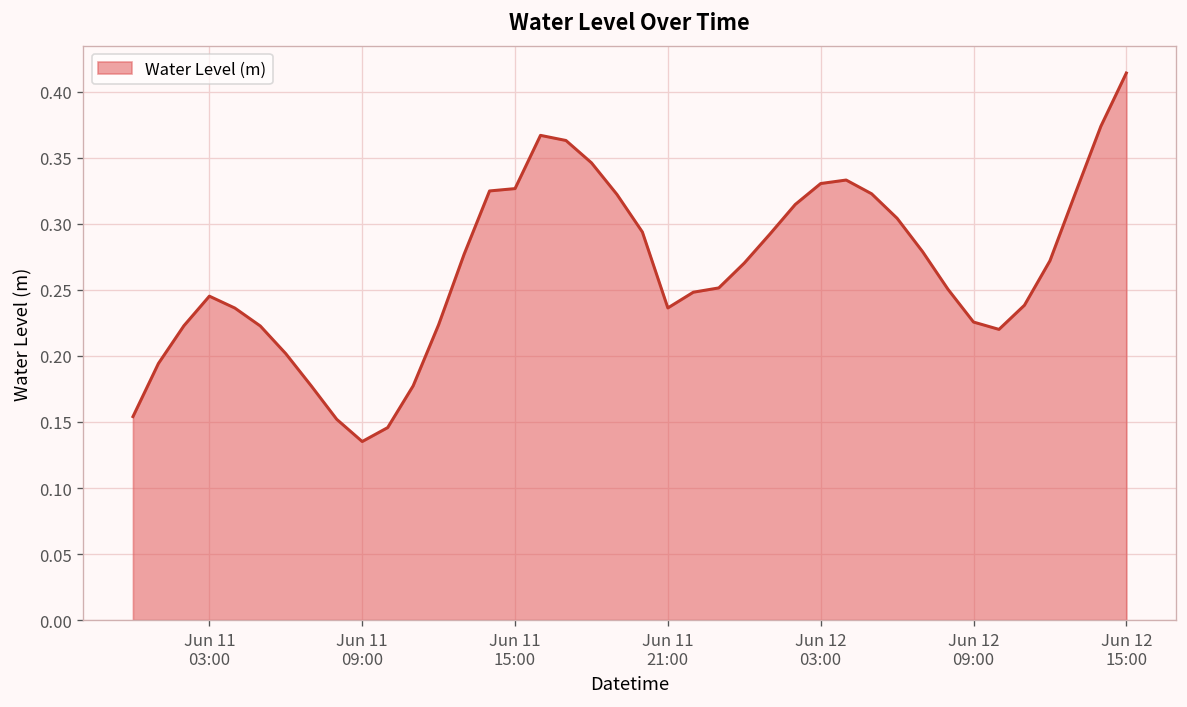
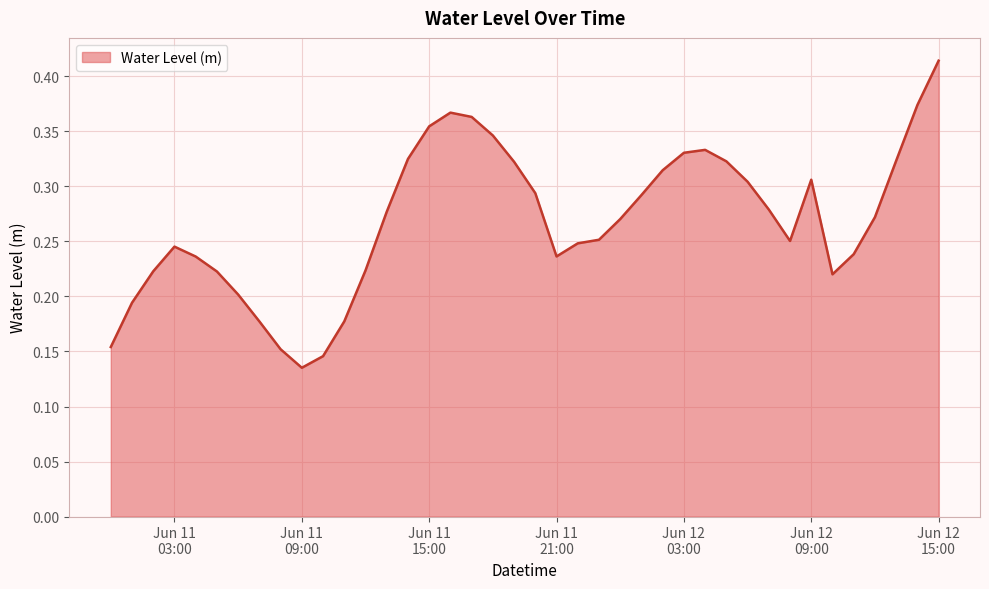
Jun 11 15:00: 0.327 -> 0.355
Jun 12 09:00: 0.226 -> 0.306
